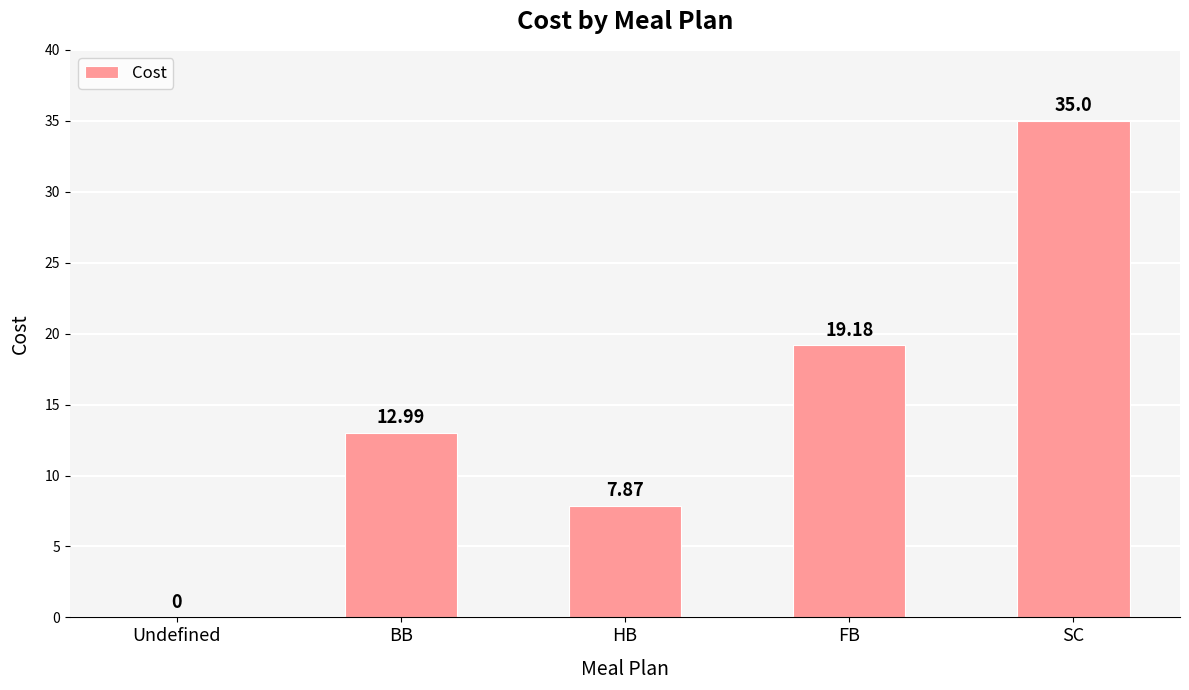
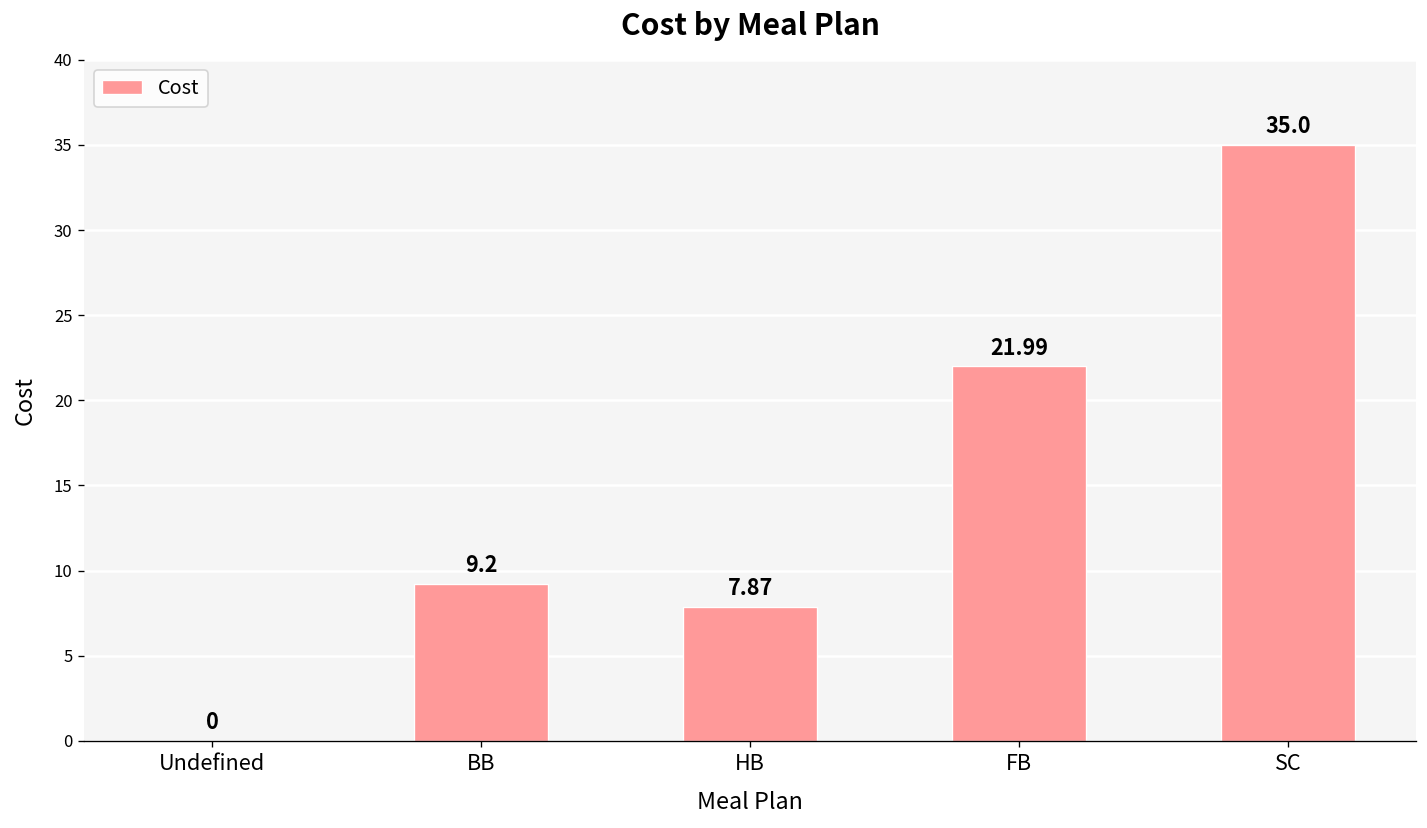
BB: 12.99 -> 9.2
FB: 19.18 -> 21.99
